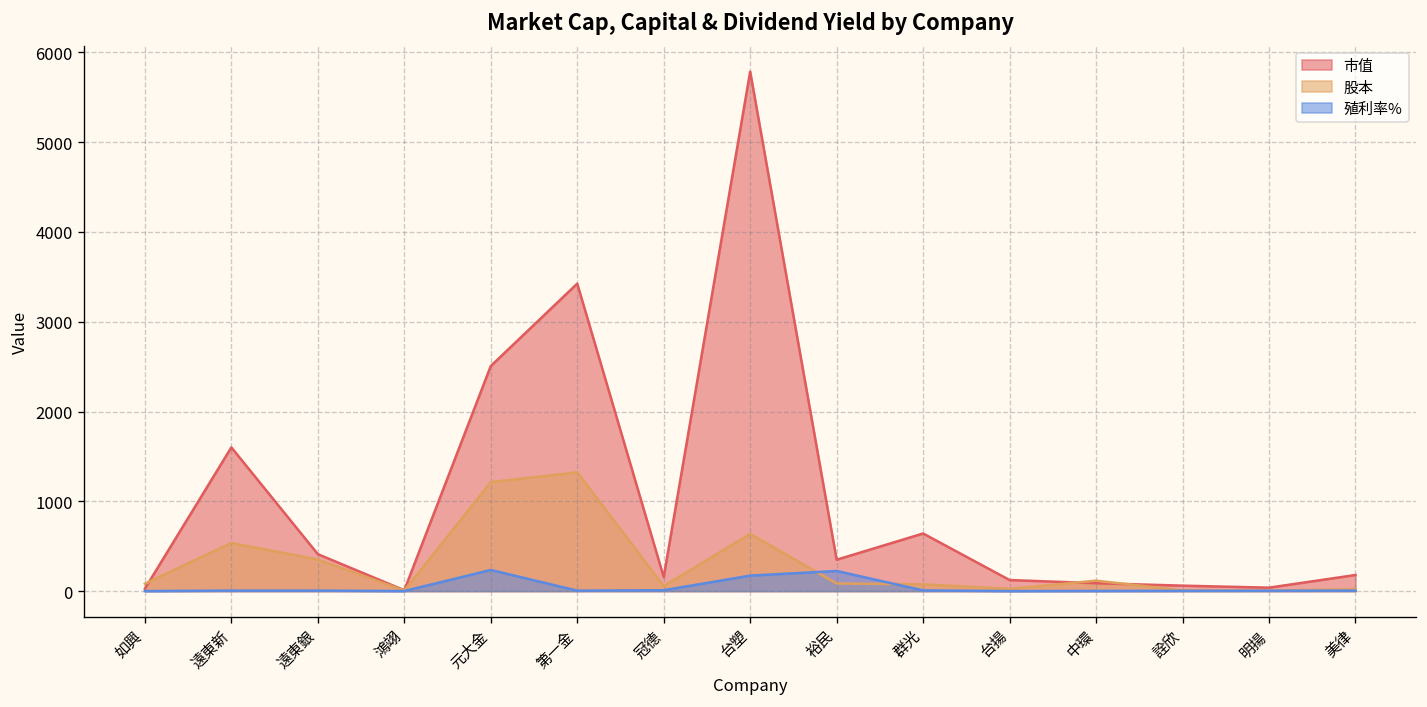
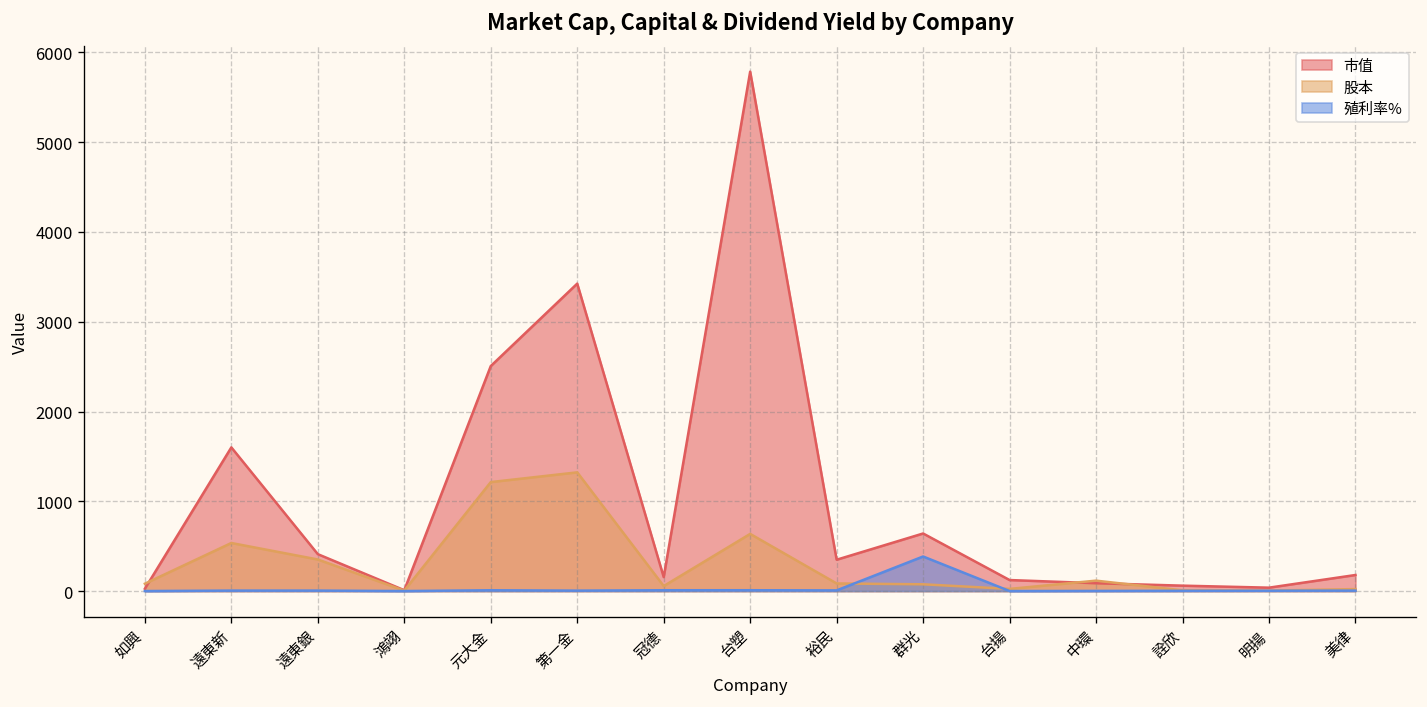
殖利率%, 元大金: 200 -> 0
殖利率%, 台塑: 200 -> 0
殖利率%, 裕民: 200 -> 0
殖利率%, 群光: 0 -> 400
